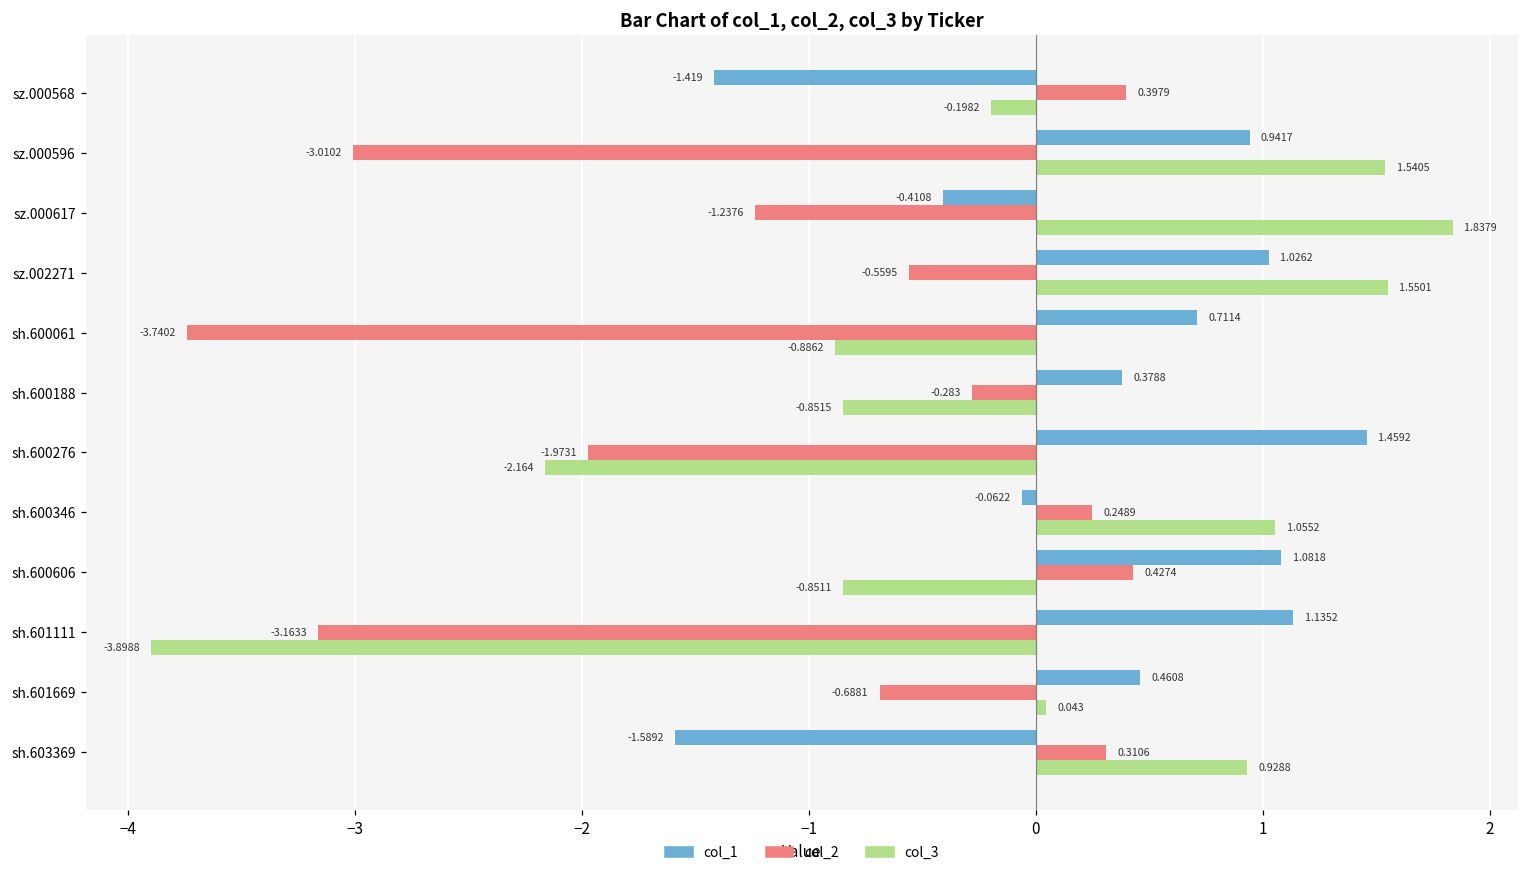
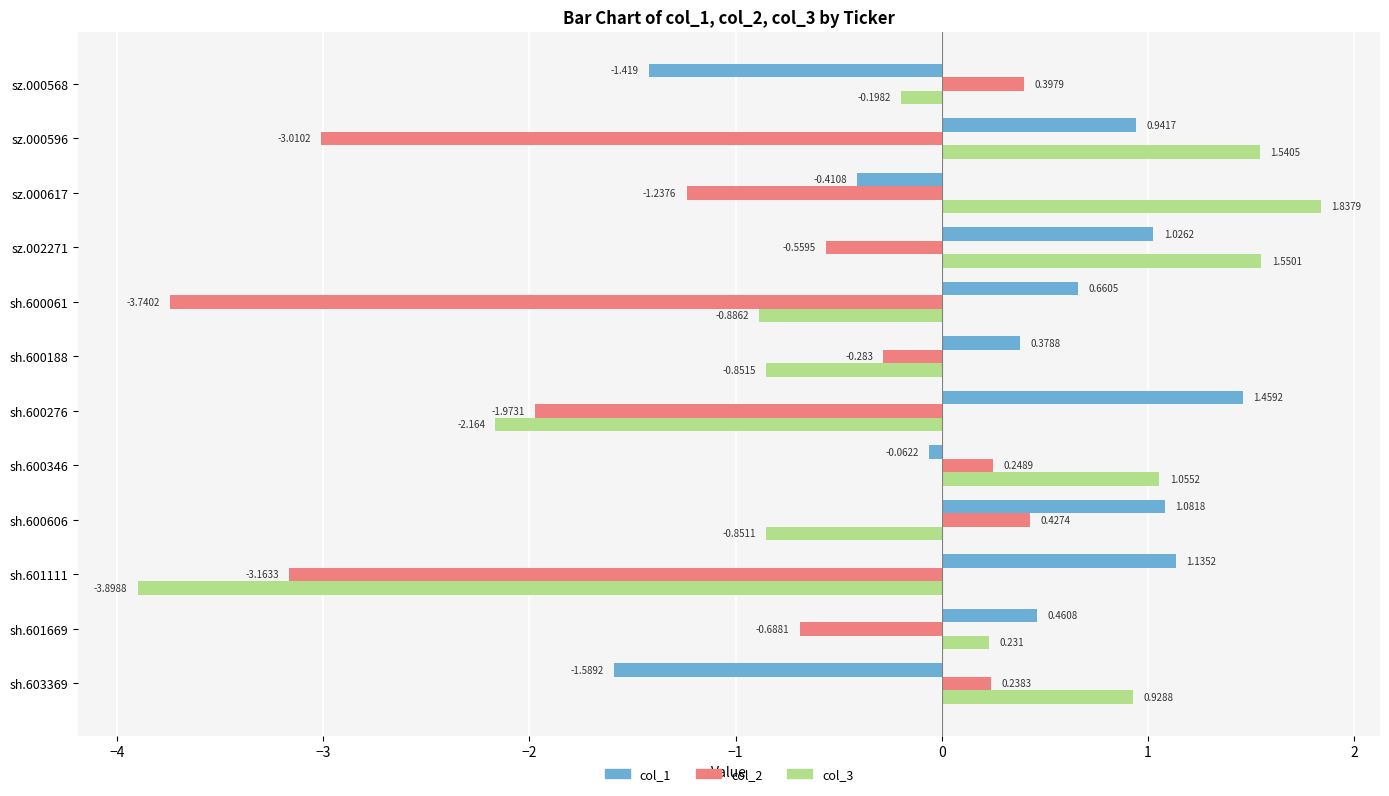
col_1, sh.600061: 0.7114 -> 0.6605
col_3, sh.601669: 0.043 -> 0.231
col_2, sh.603369: 0.3106 -> 0.2383
